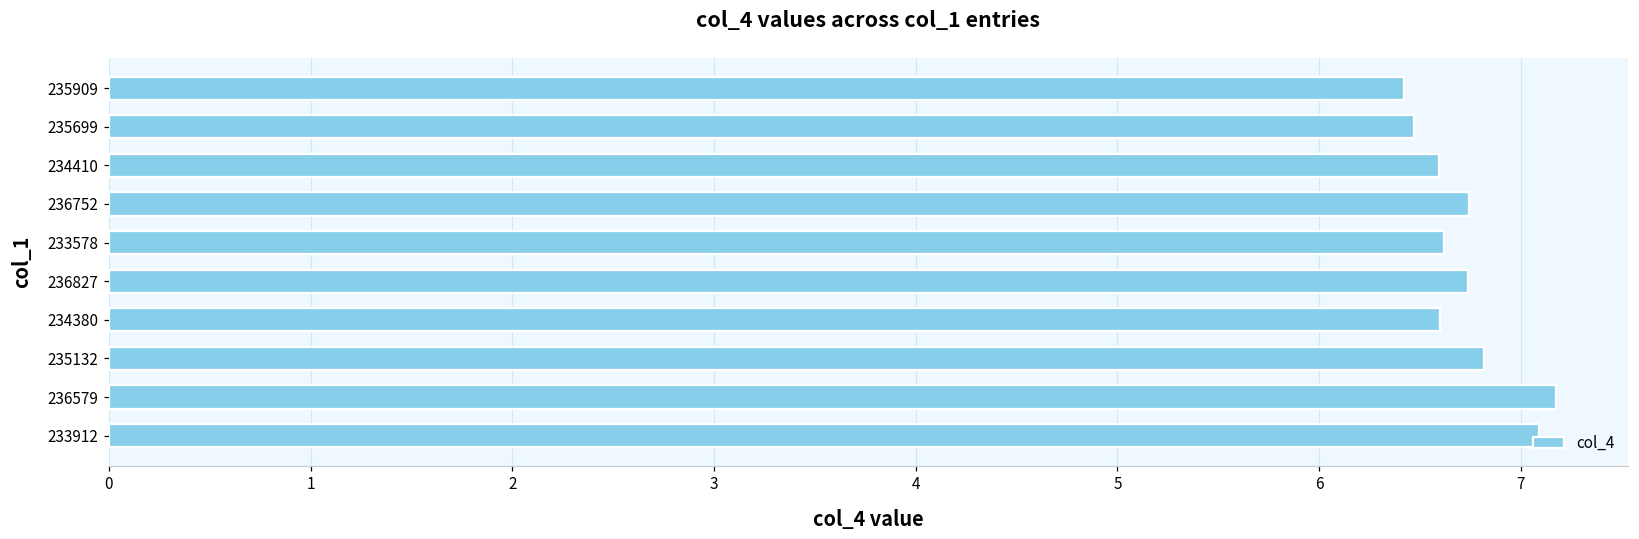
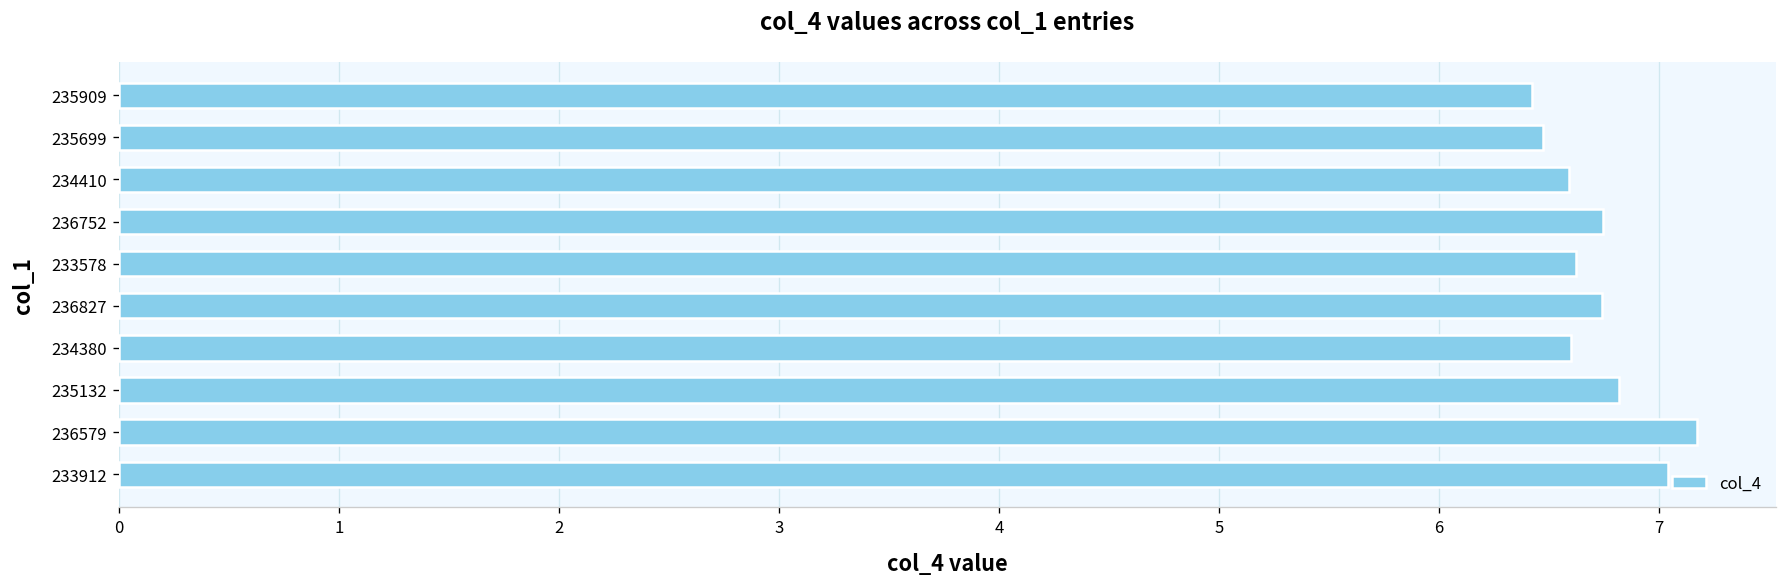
233912: 7.09 -> 7.04
